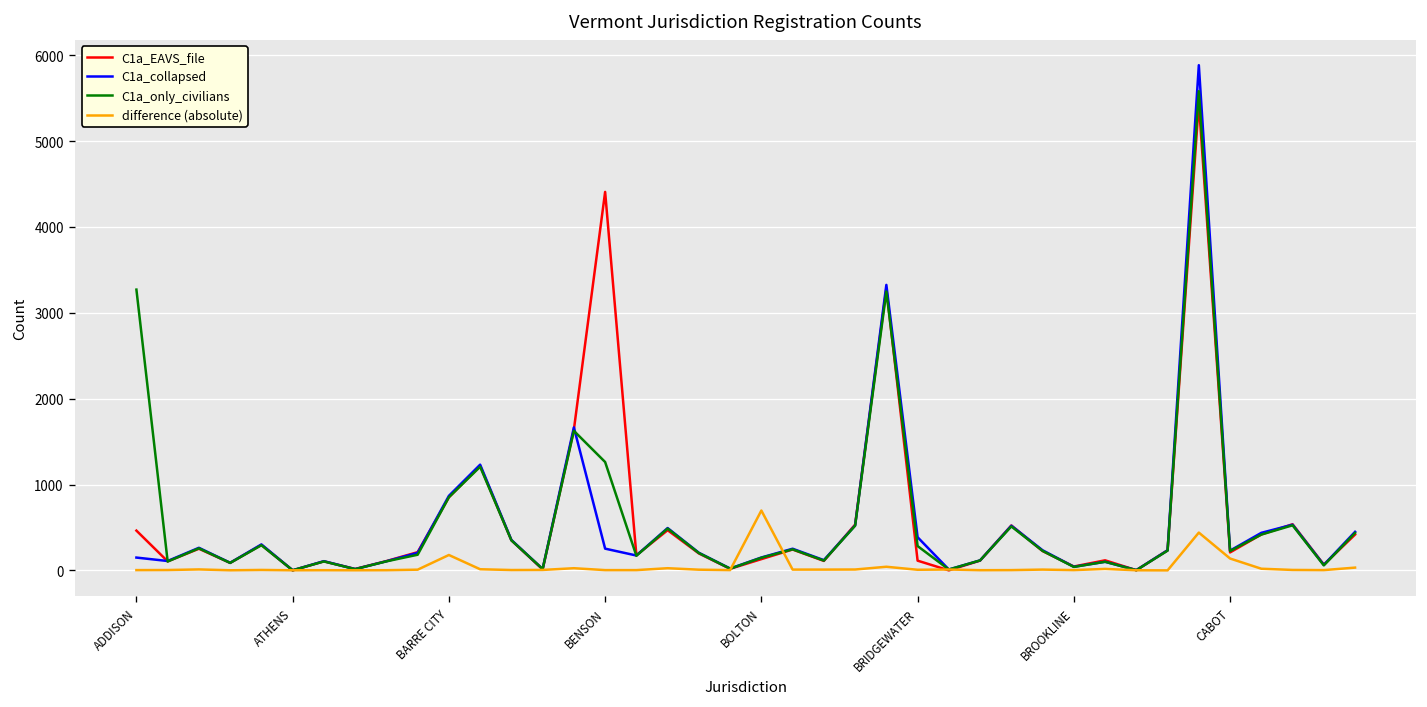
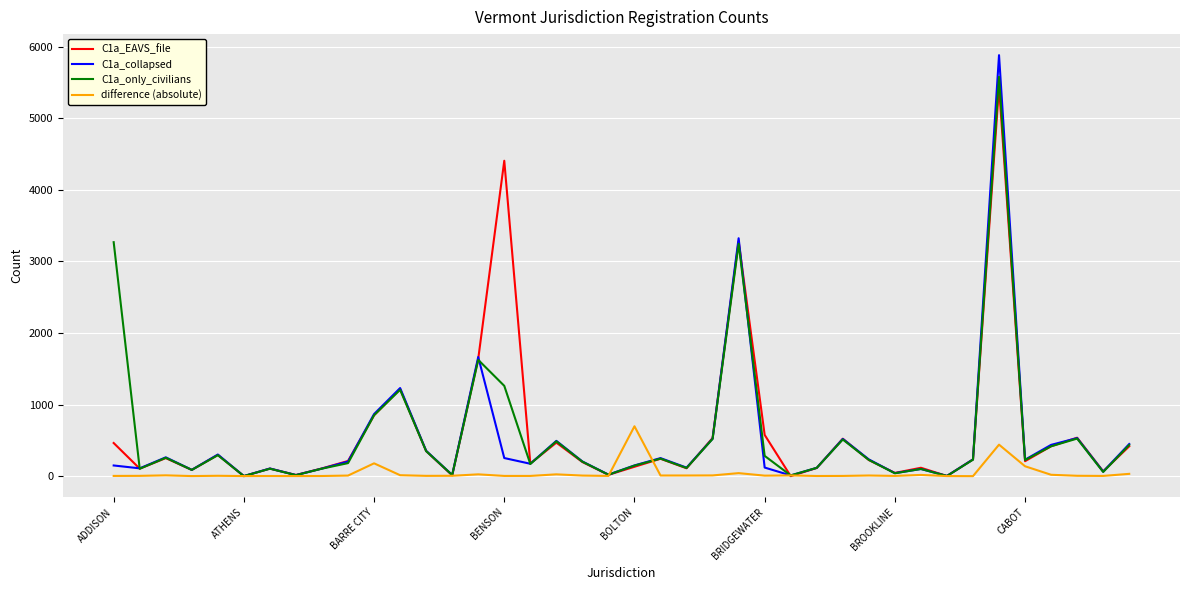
C1a_EAVS_file, BRIDGEWATER: 100 -> 600
C1a_collapsed, BRIDGEWATER: 400 -> 100
